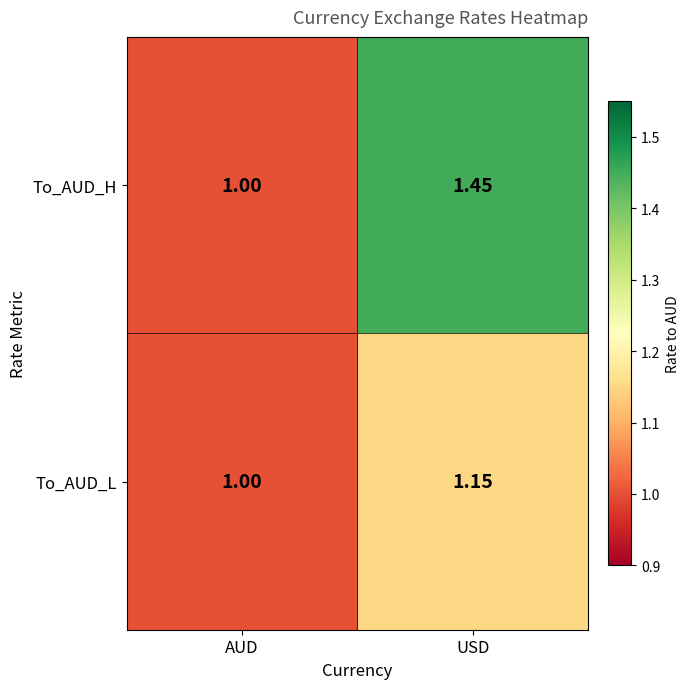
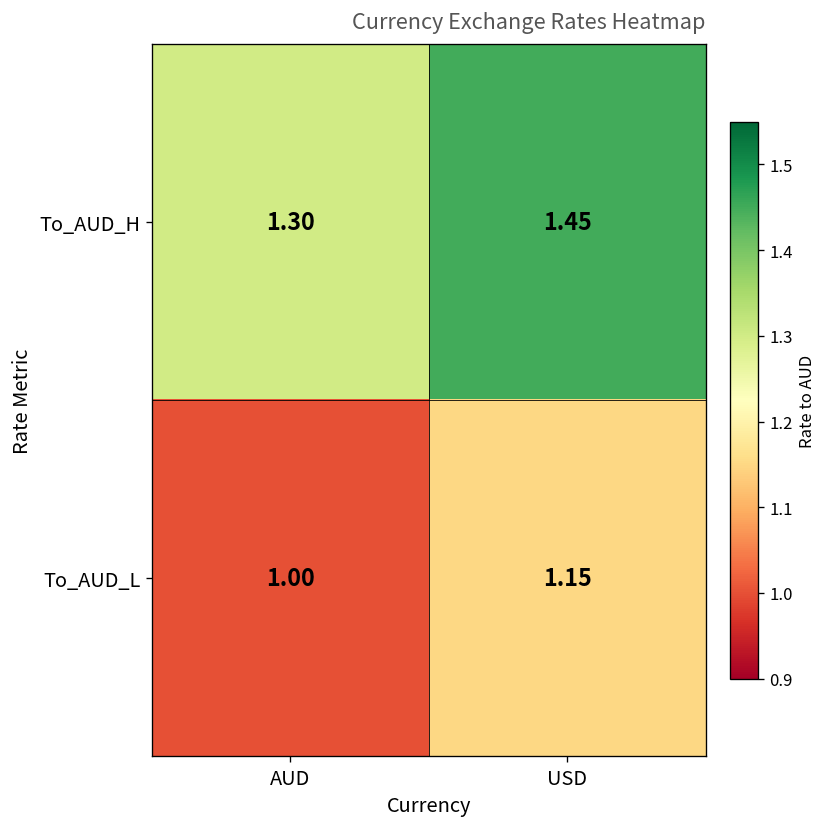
To_AUD_H, AUD: 1.00 -> 1.30
